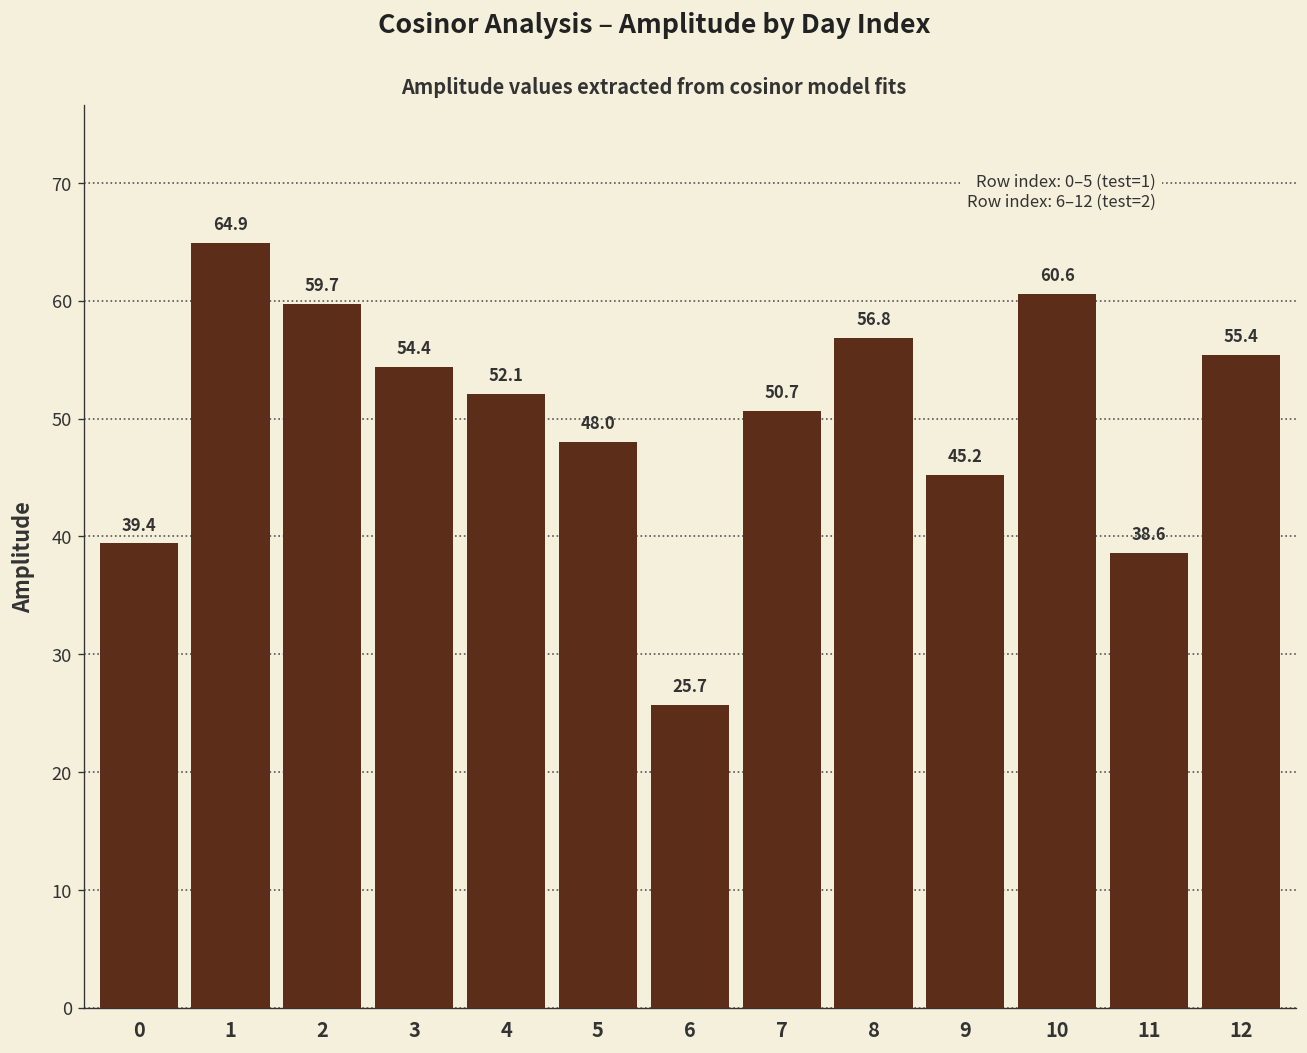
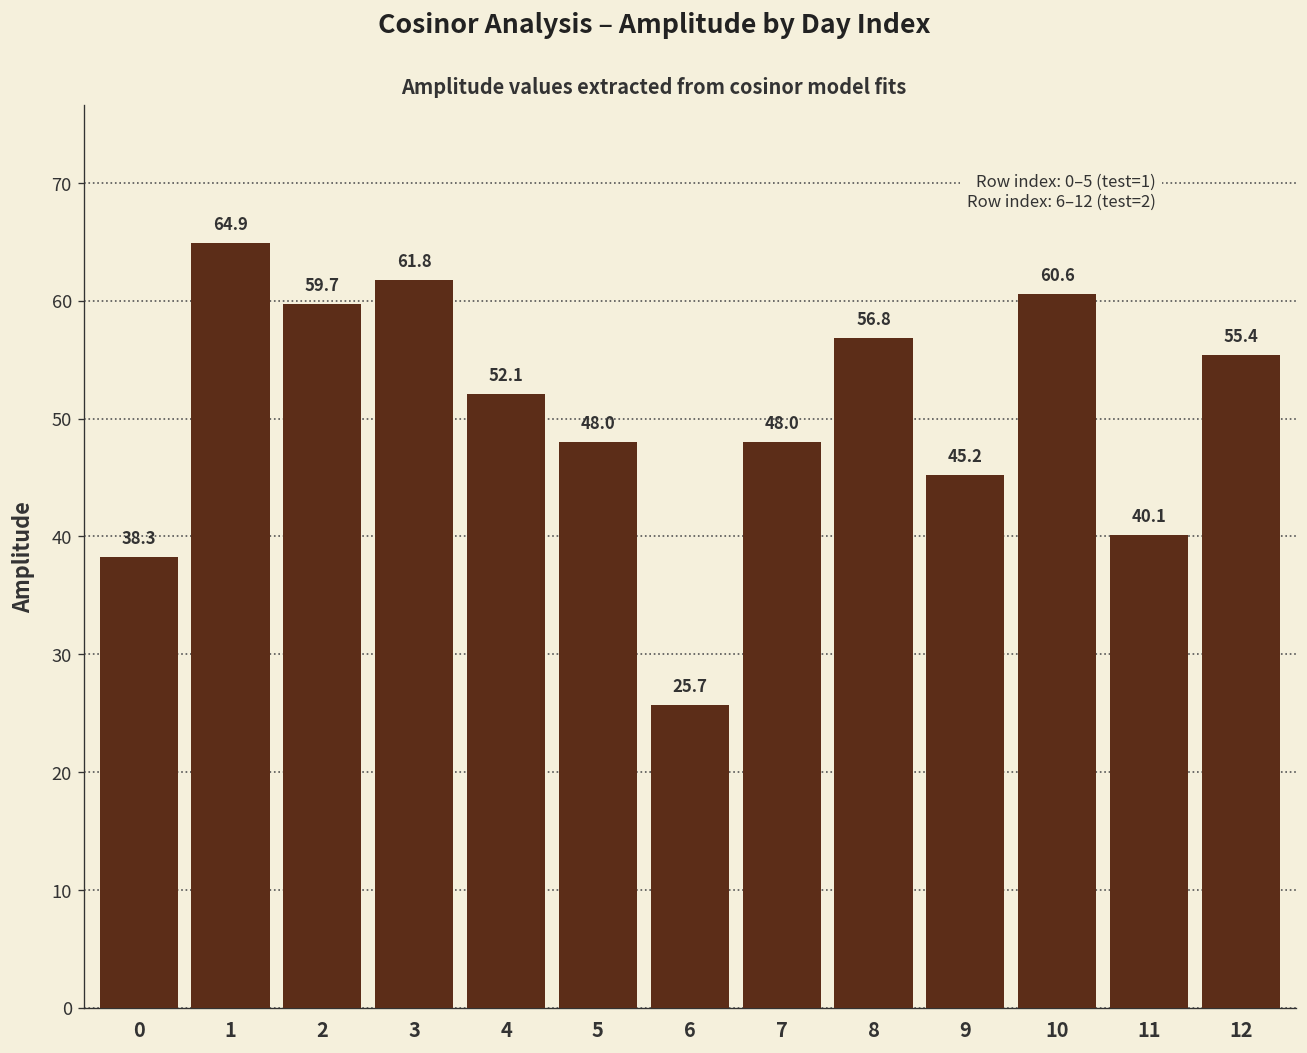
0: 39.4 -> 38.3
3: 54.4 -> 61.8
7: 50.7 -> 48.0
11: 38.6 -> 40.1
